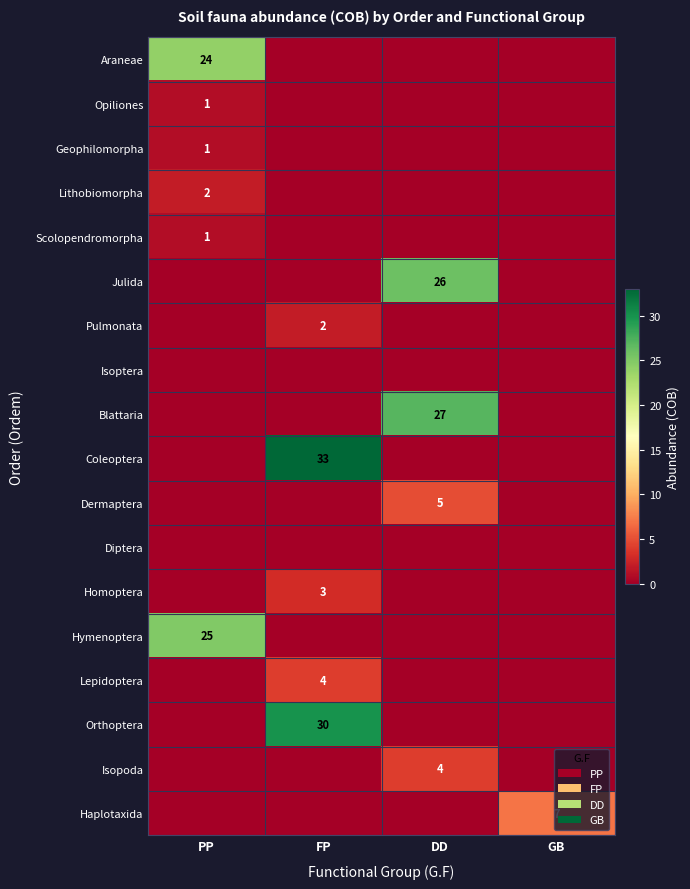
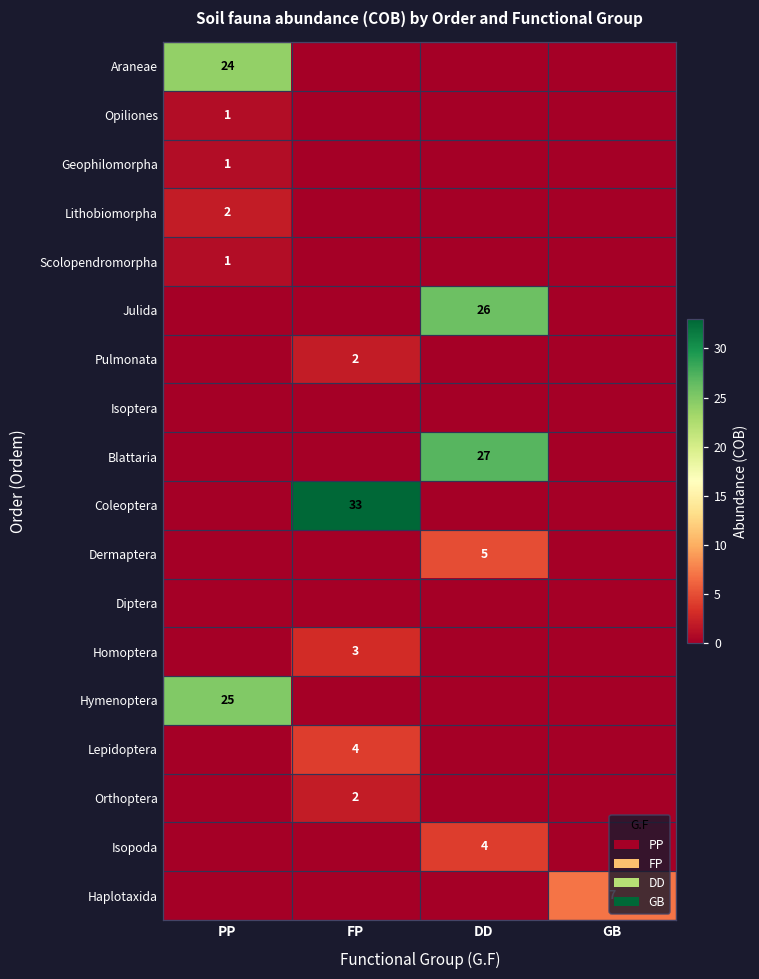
Orthoptera, FP: 30 -> 2
